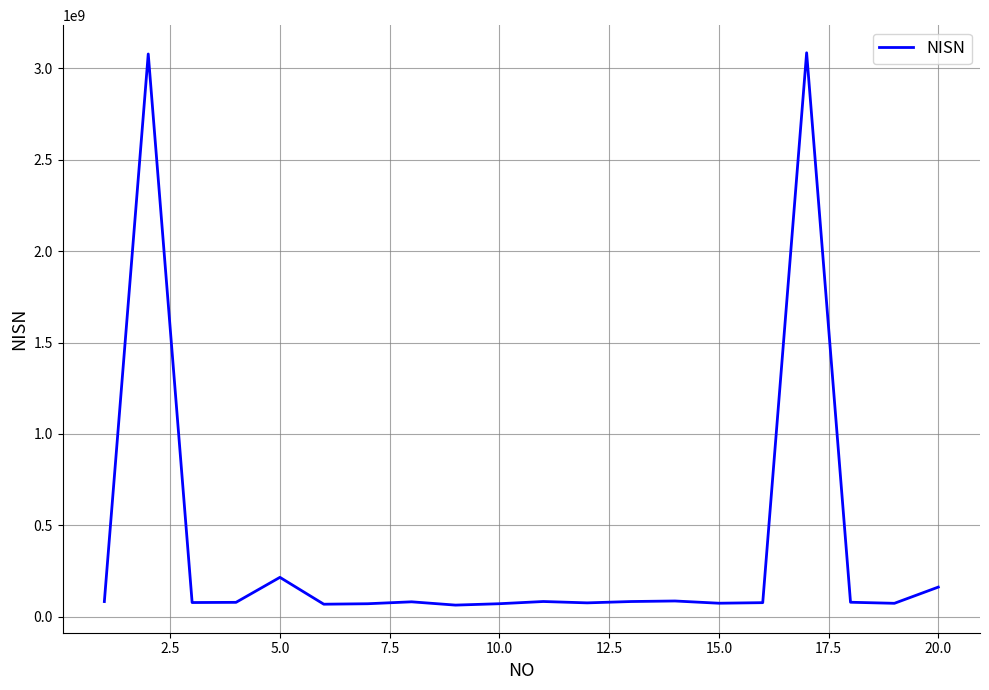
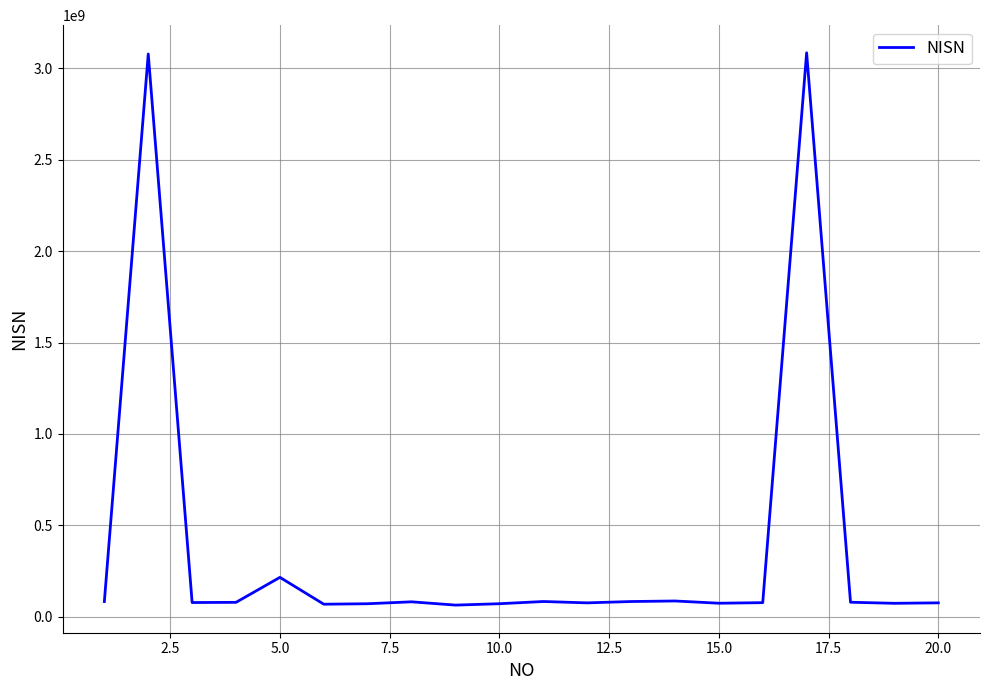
20.0: 160000000 -> 80000000
